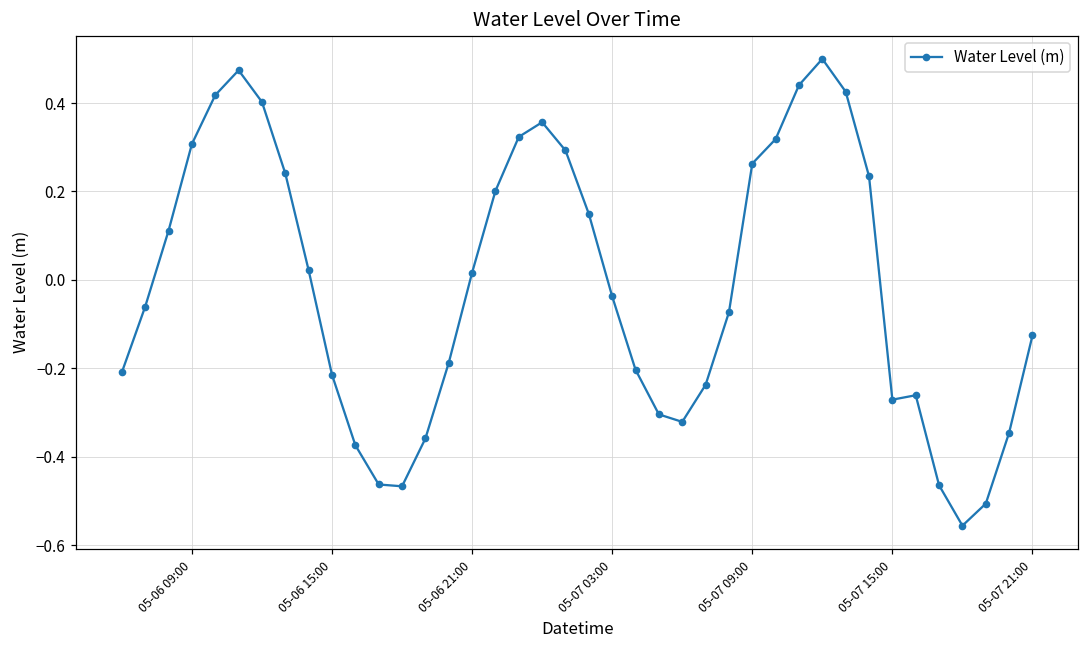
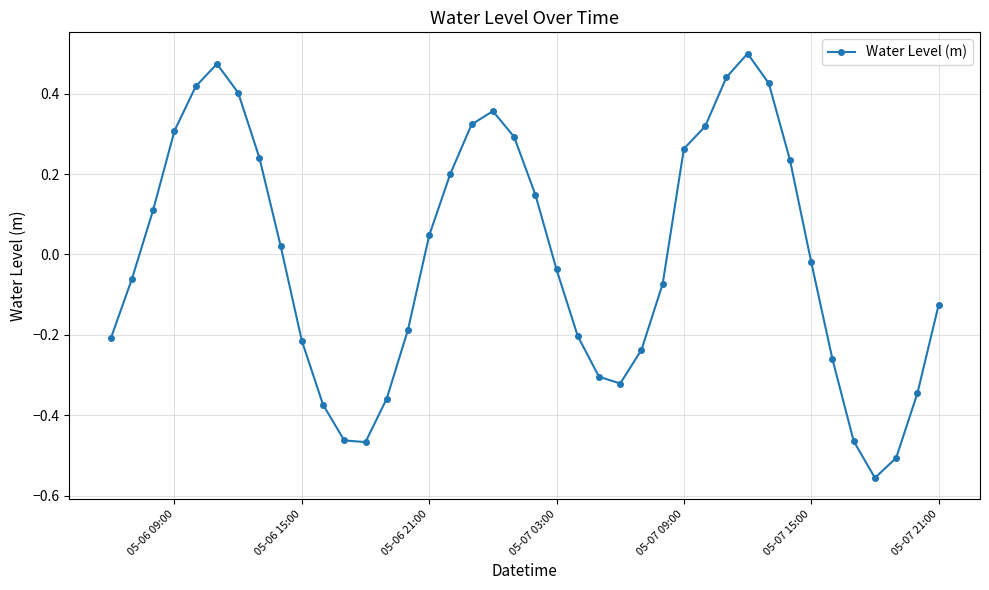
05-06 21:00: 0.02 -> 0.05
05-07 15:00: -0.27 -> -0.02
